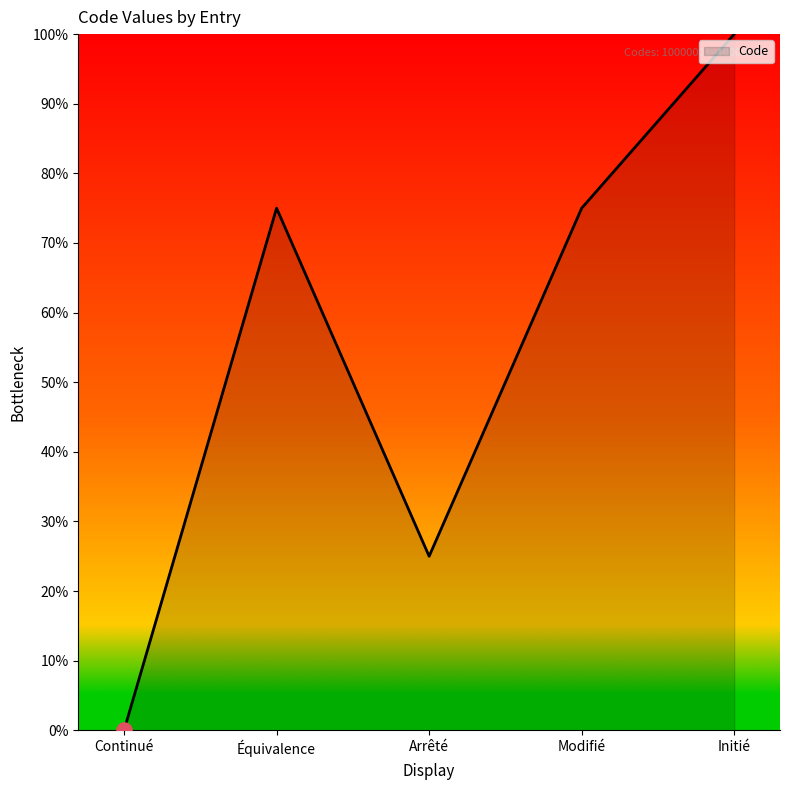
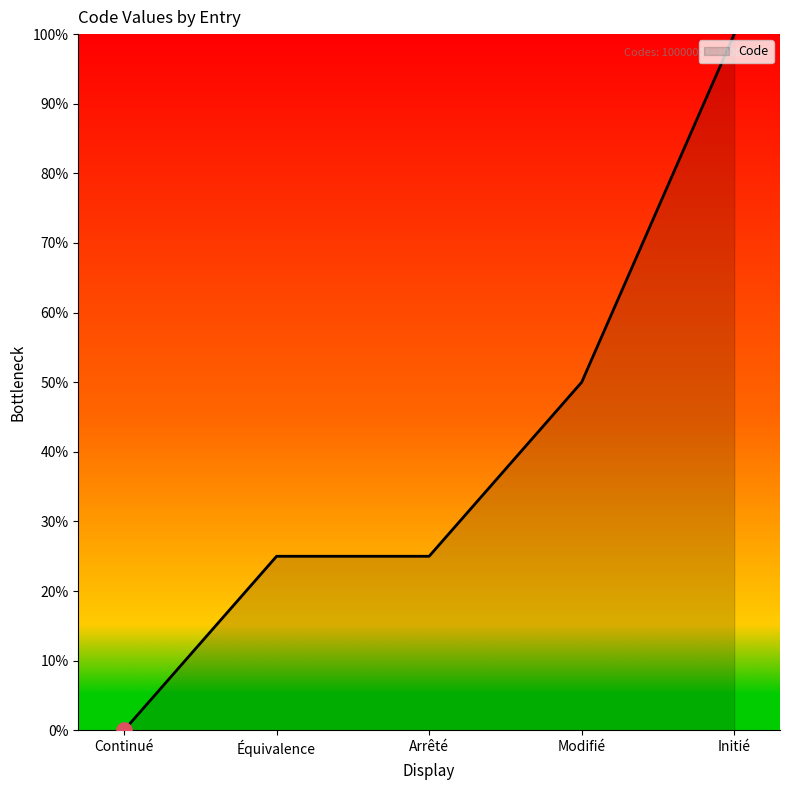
Code, Équivalence: 75% -> 25%
Code, Modifié: 75% -> 50%
